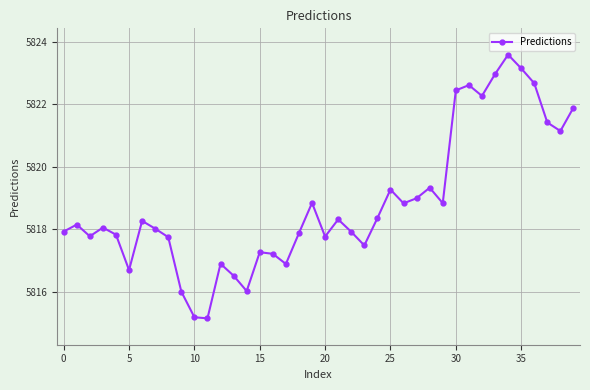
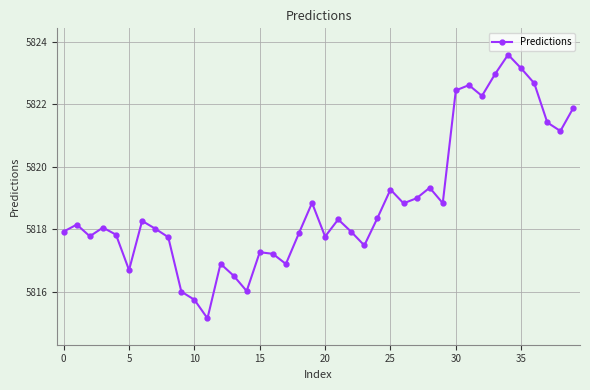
10: 5815.2 -> 5815.7
